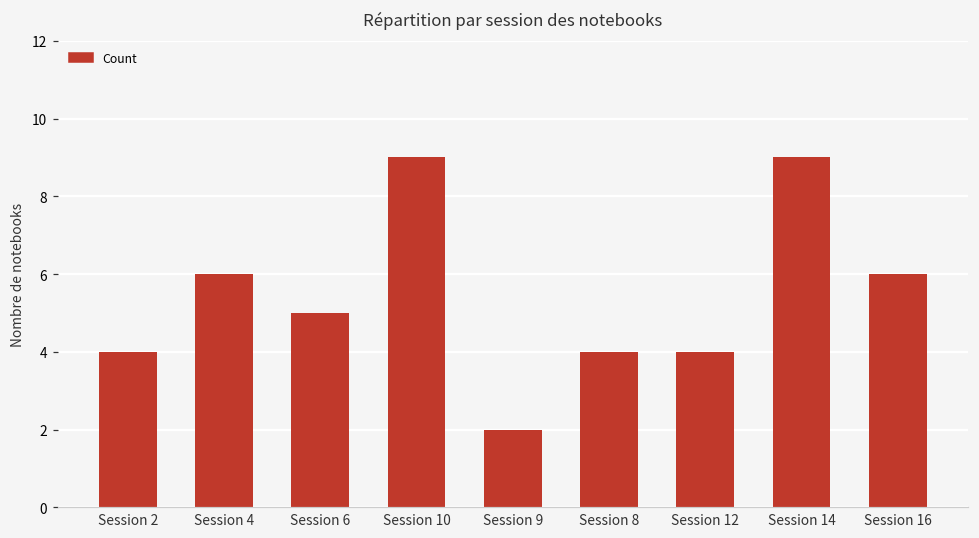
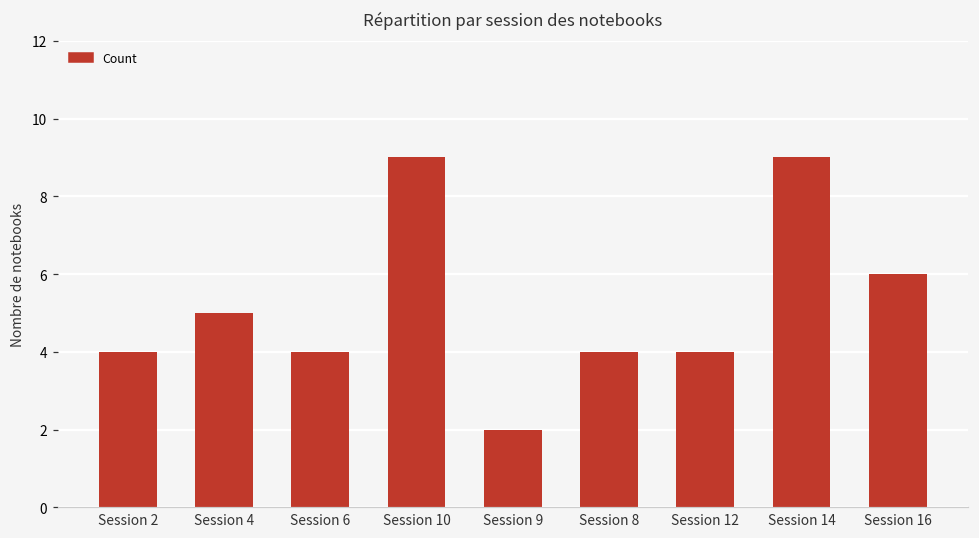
Session 4: 6 -> 5
Session 6: 5 -> 4
